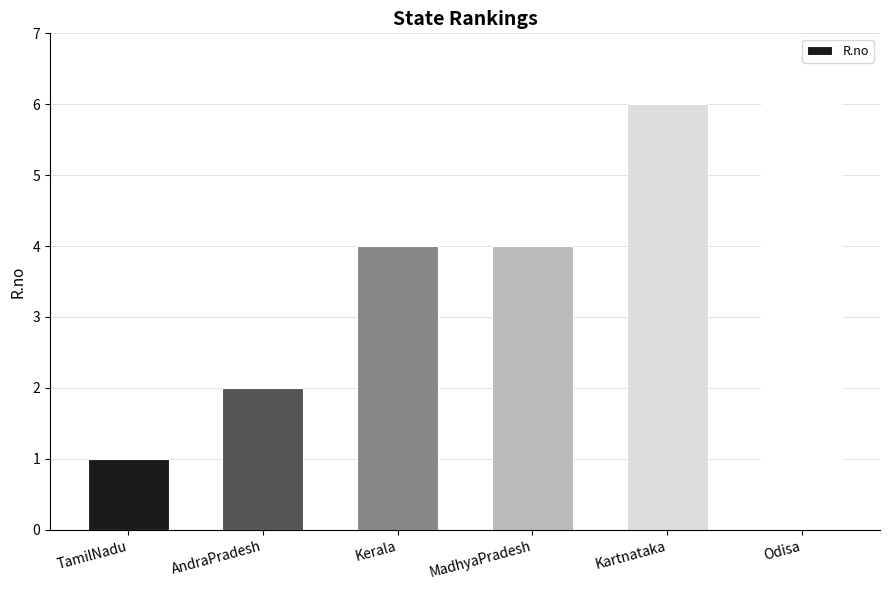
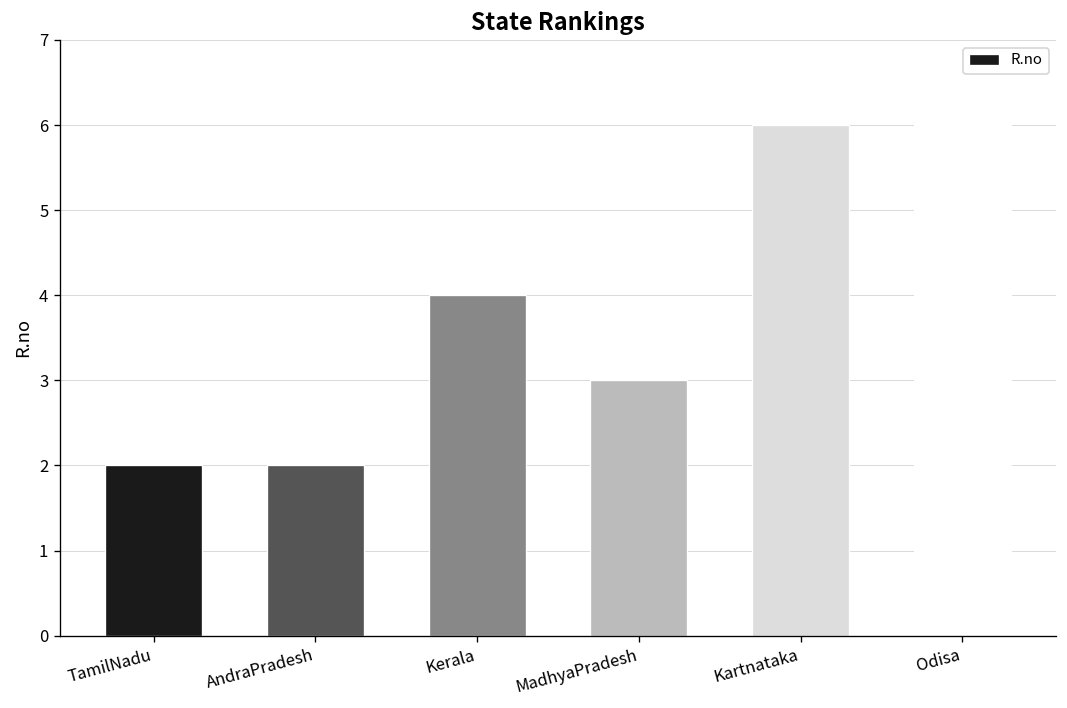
TamilNadu: 1 -> 2
MadhyaPradesh: 4 -> 3
